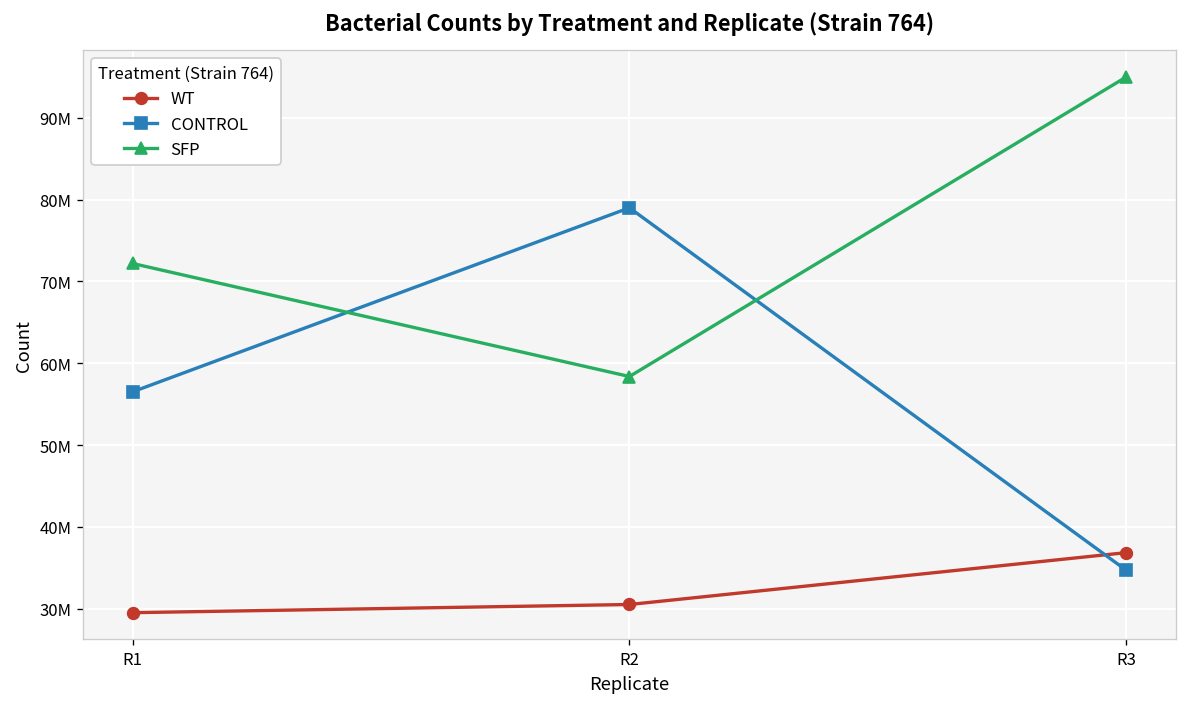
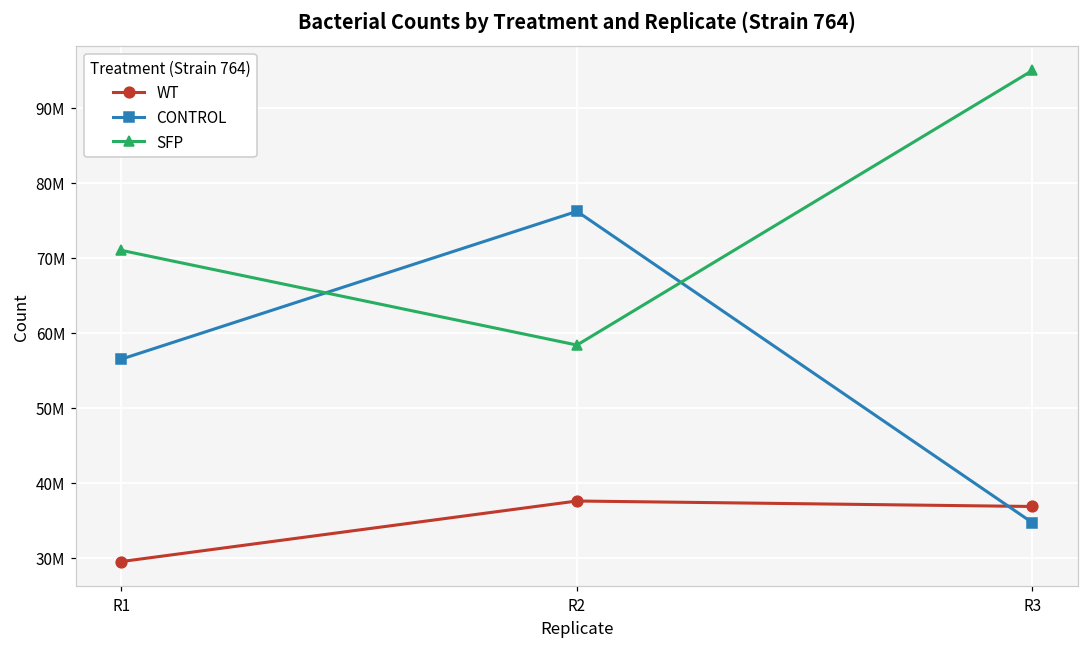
SFP, R1: 72000000 -> 71000000
WT, R2: 31000000 -> 38000000
CONTROL, R2: 79000000 -> 76000000
